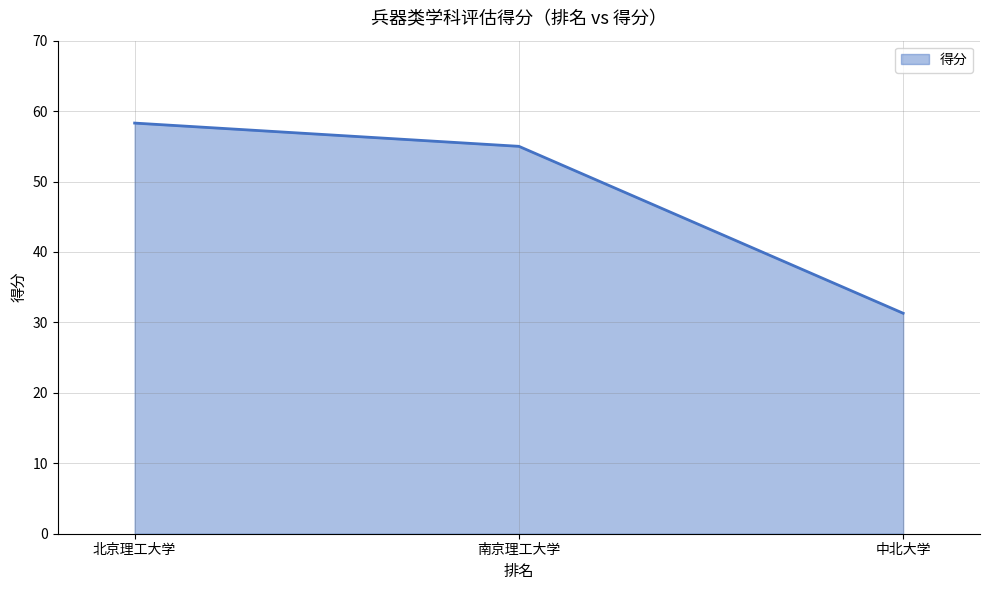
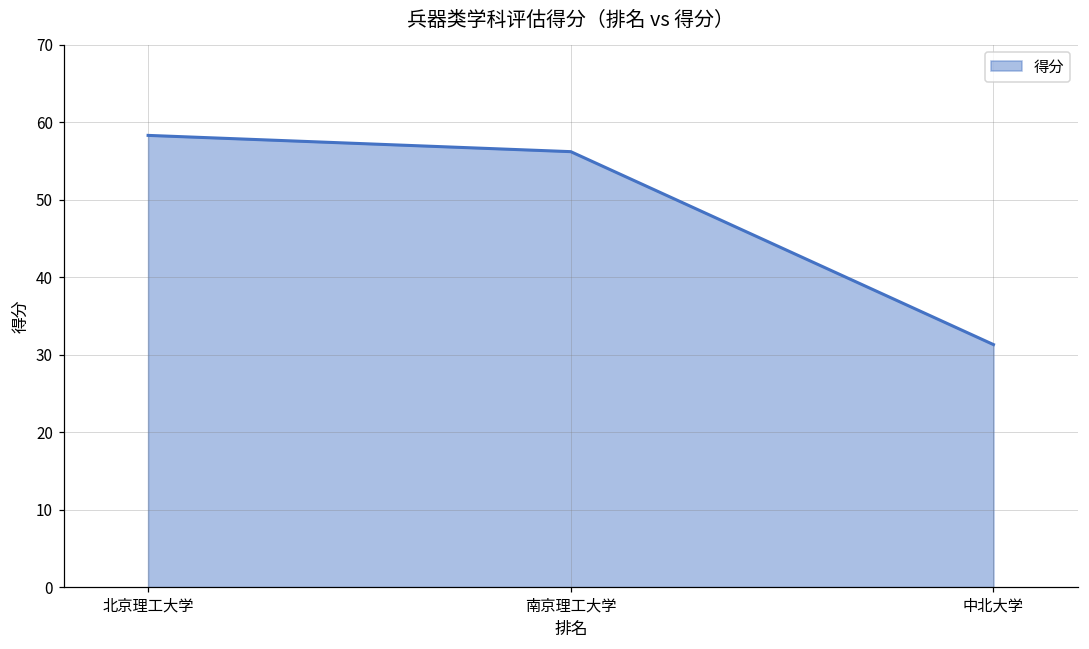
南京理工大学: 55 -> 56
